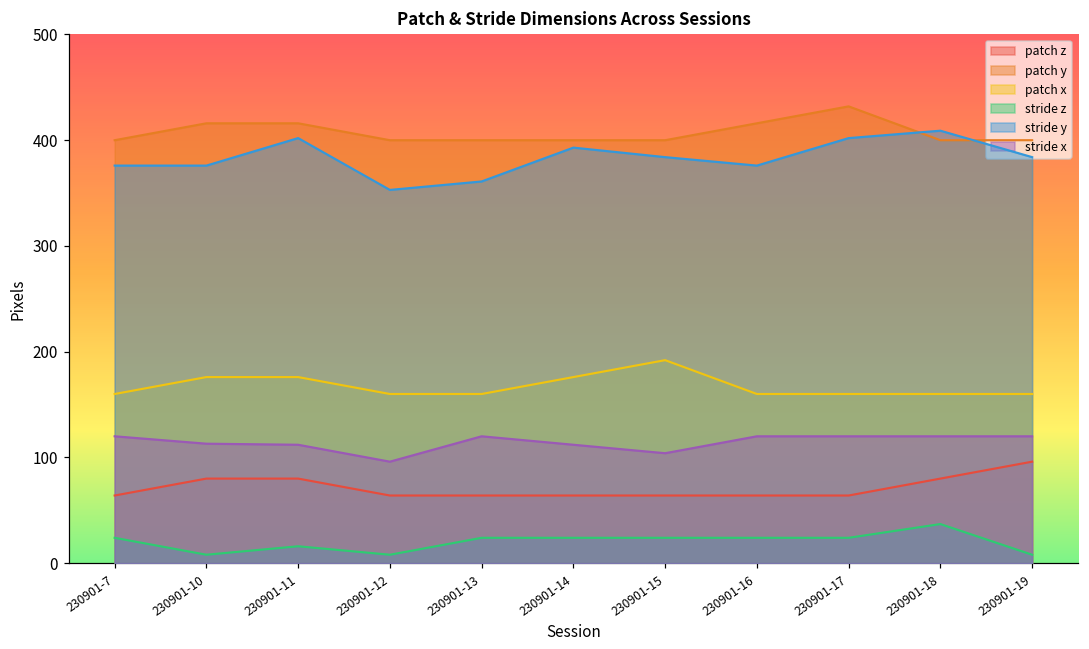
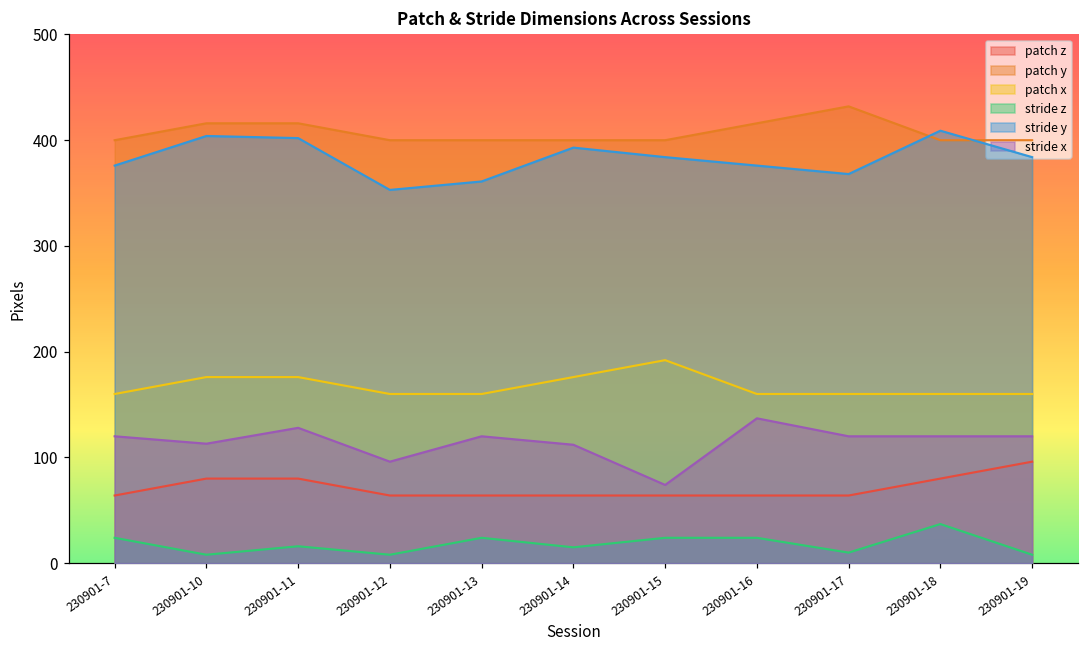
stride y, 230901-10: 380 -> 400
stride x, 230901-11: 110 -> 130
stride z, 230901-14: 24 -> 15
stride x, 230901-15: 100 -> 70
stride x, 230901-16: 120 -> 140
stride z, 230901-17: 20 -> 10
stride y, 230901-17: 400 -> 370
